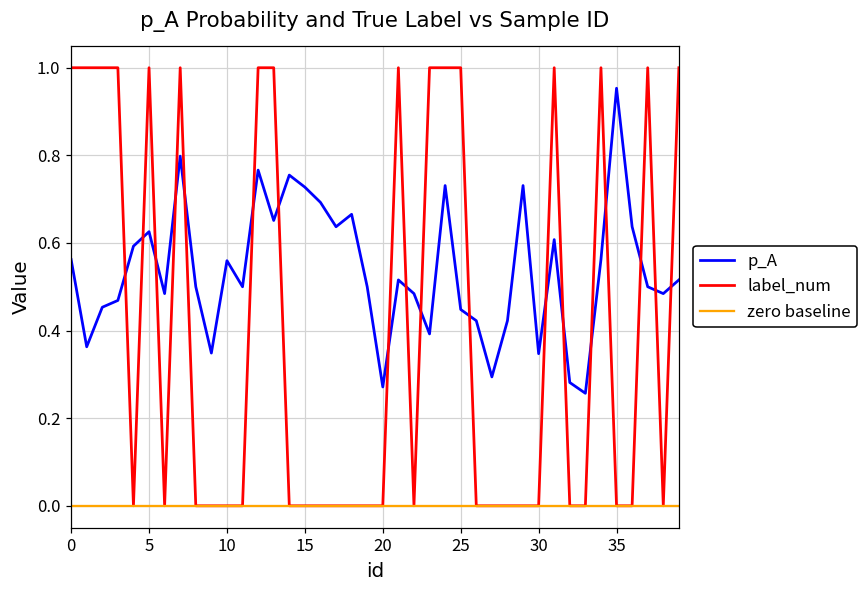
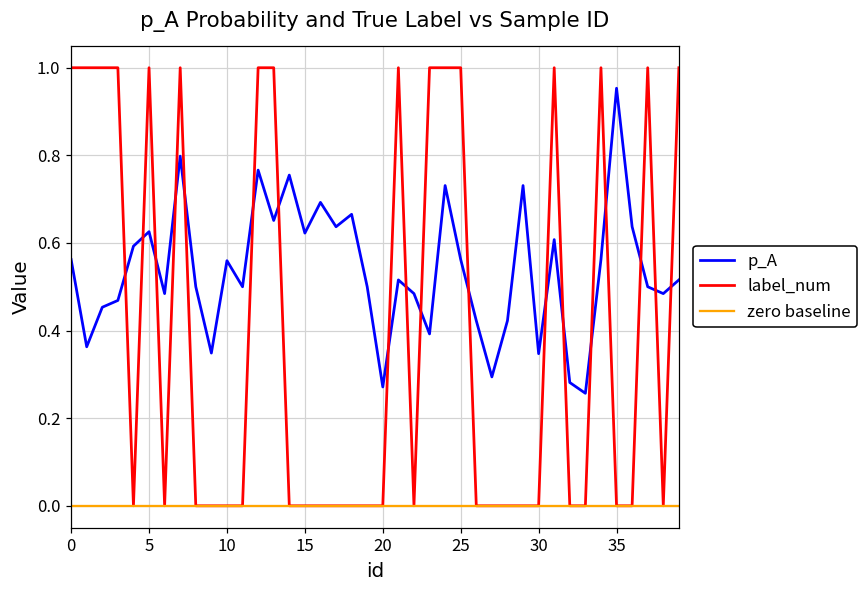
p_A, 15: 0.73 -> 0.62
p_A, 25: 0.45 -> 0.56
